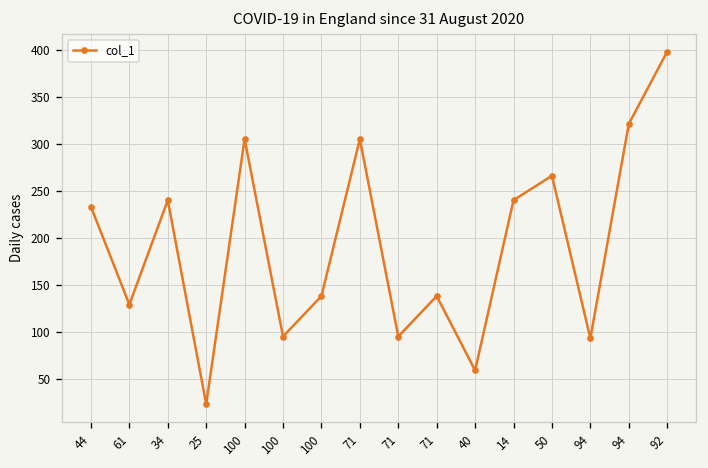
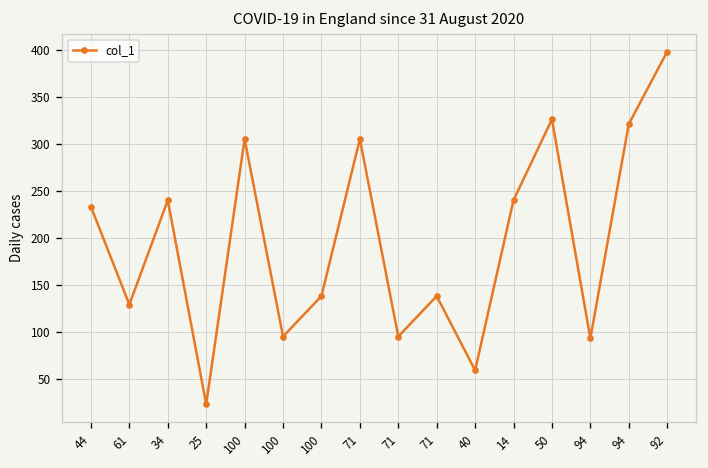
50: 270 -> 330
